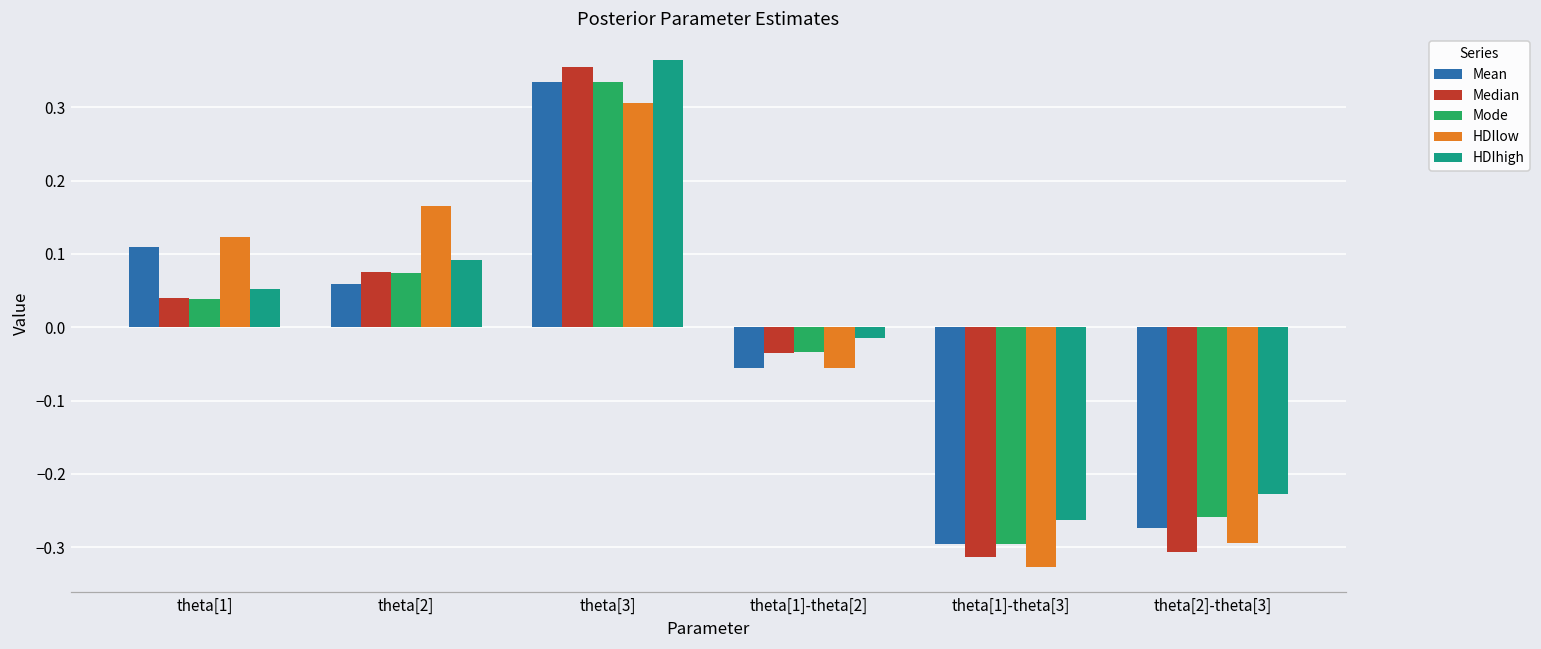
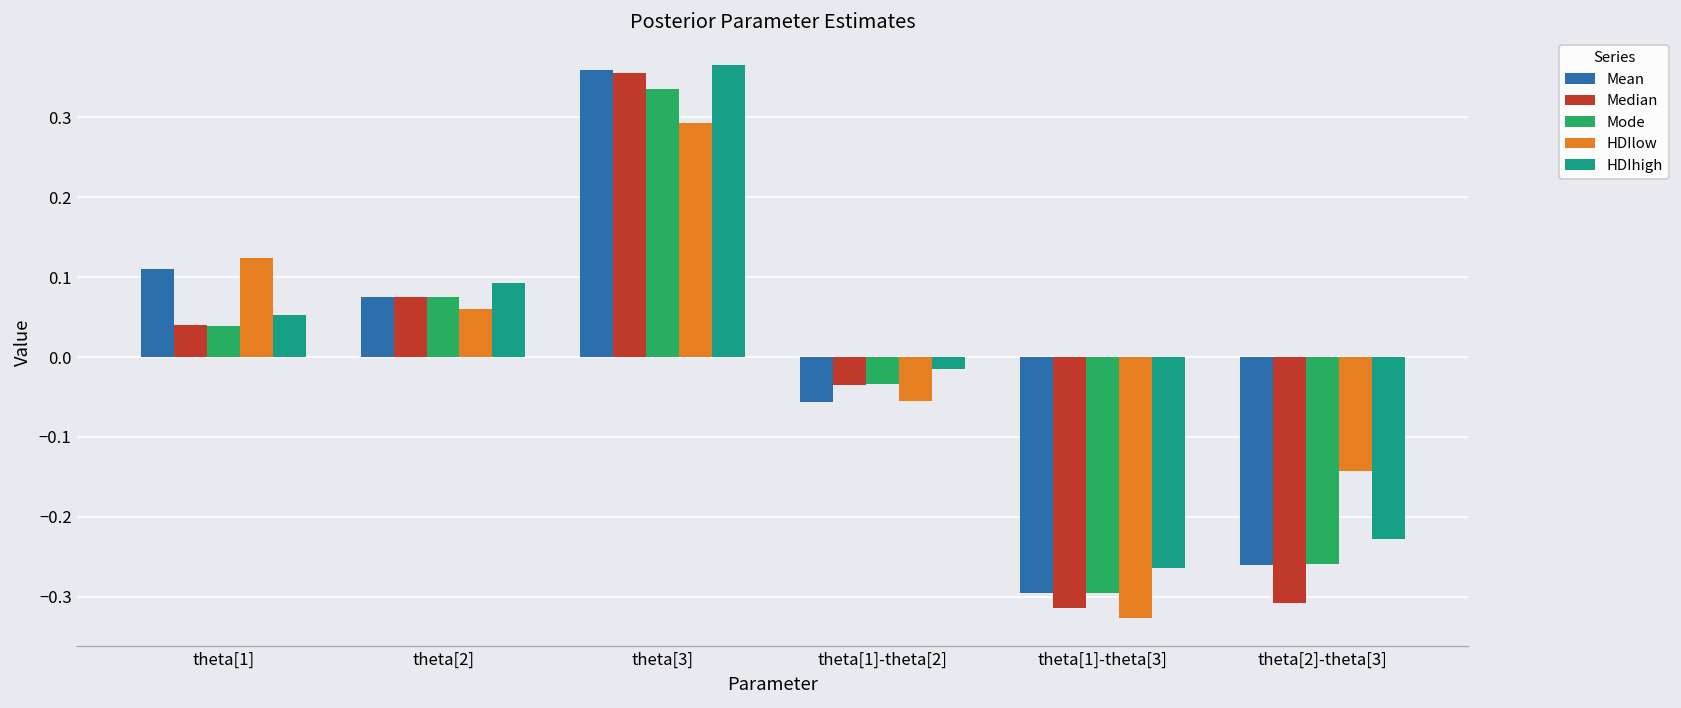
Mean, theta[2]: 0.06 -> 0.08
HDIlow, theta[2]: 0.17 -> 0.06
Mean, theta[3]: 0.34 -> 0.36
HDIlow, theta[3]: 0.31 -> 0.29
Mean, theta[2]-theta[3]: -0.27 -> -0.26
HDIlow, theta[2]-theta[3]: -0.29 -> -0.14
